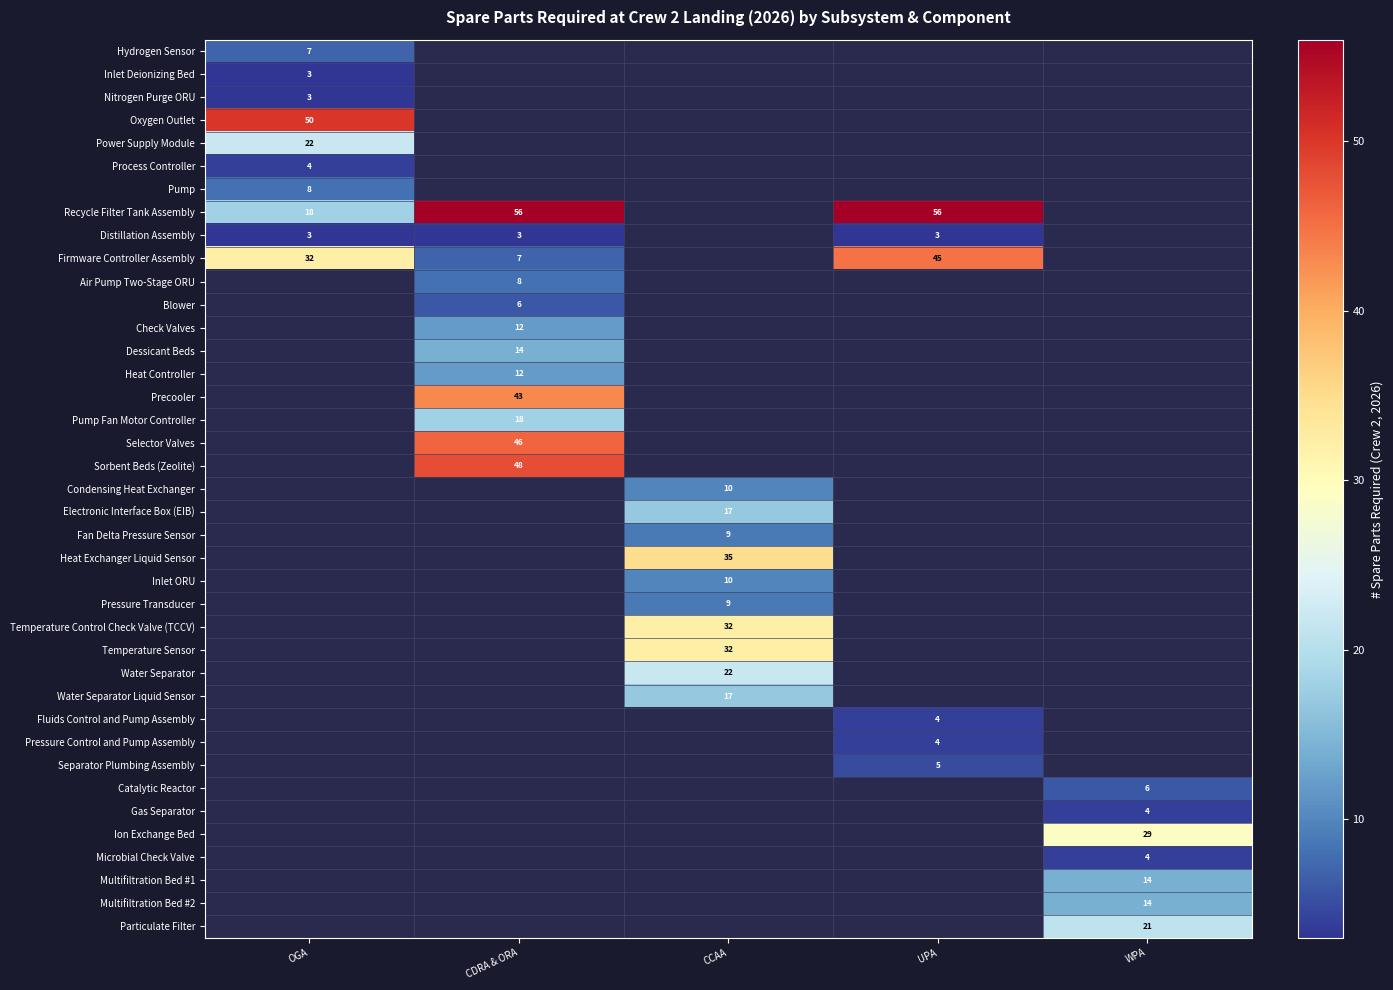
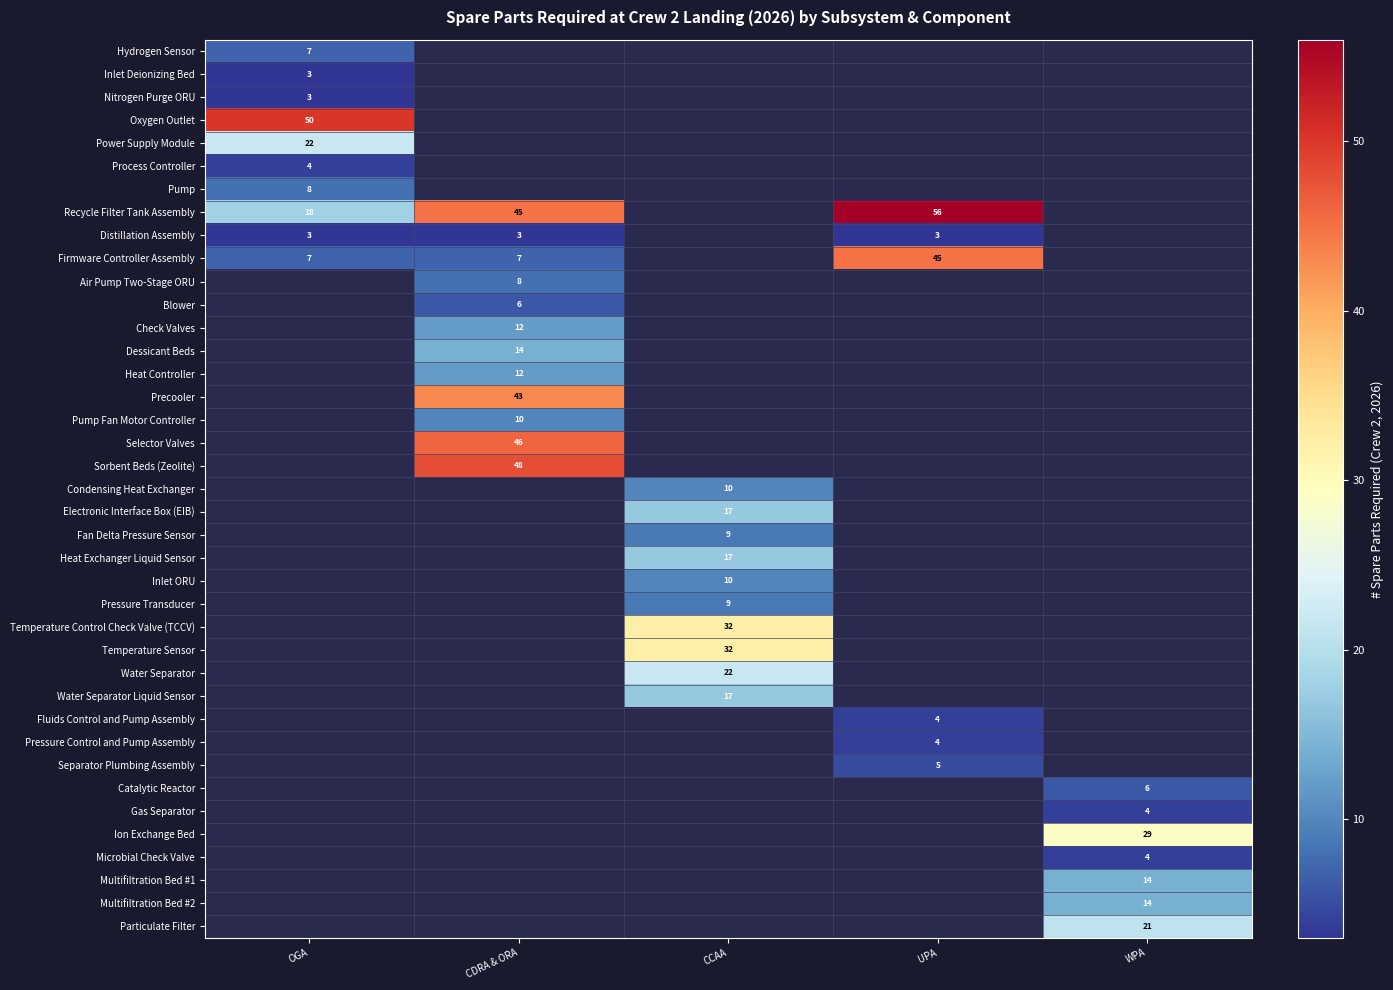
Recycle Filter Tank Assembly, CDRA & ORA: 56 -> 45
Firmware Controller Assembly, OGA: 32 -> 7
Pump Fan Motor Controller, CDRA & ORA: 18 -> 10
Heat Exchanger Liquid Sensor, CCAA: 35 -> 17
